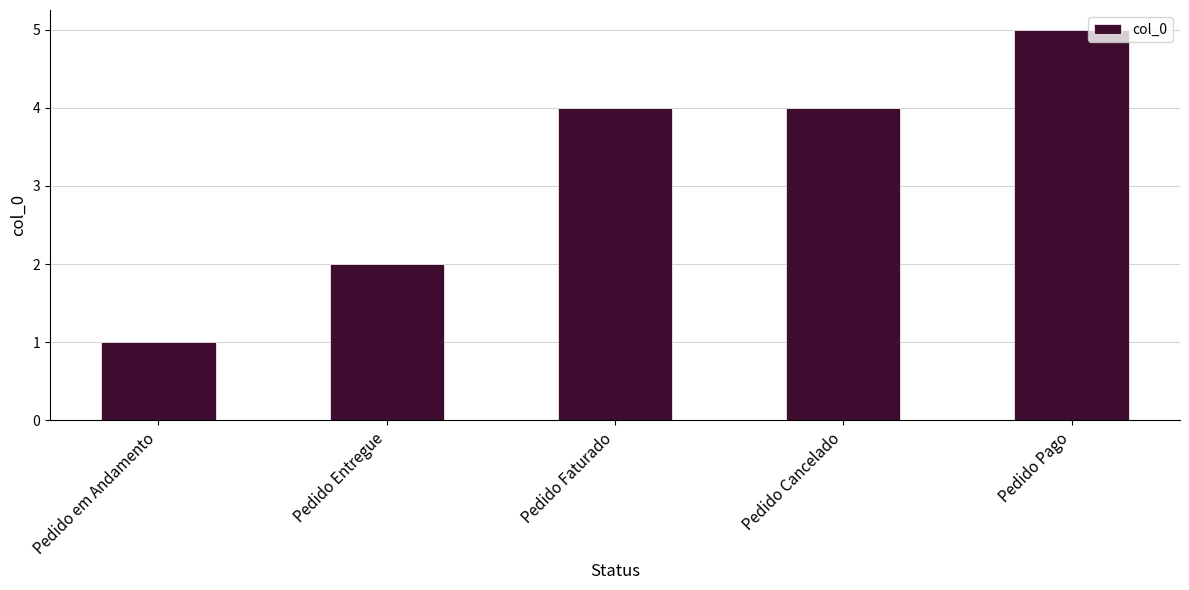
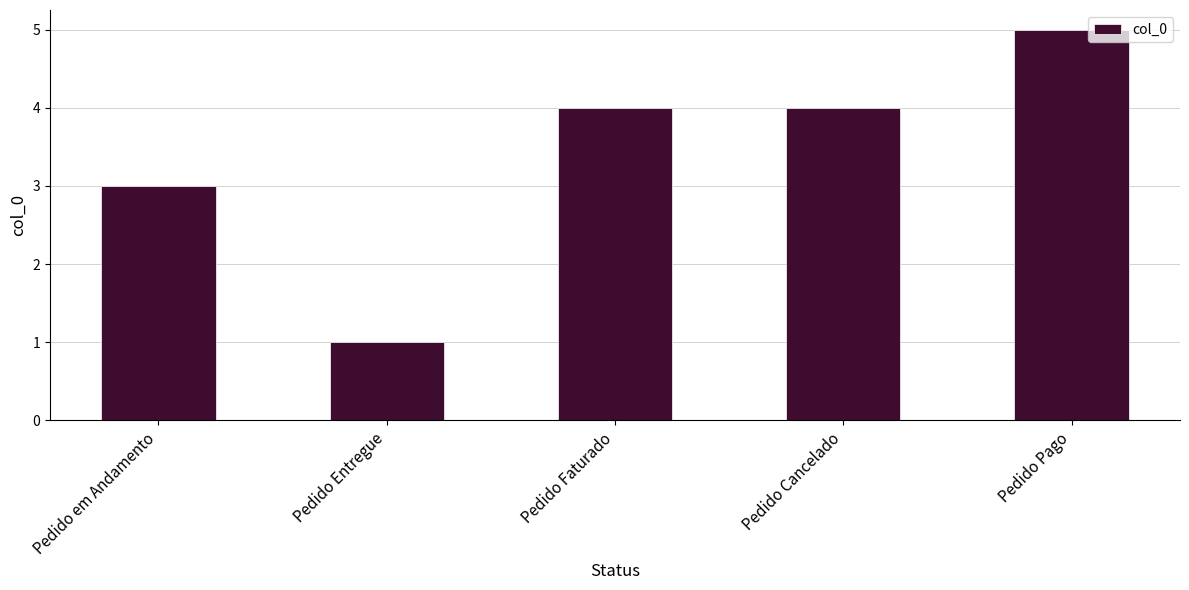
Pedido em Andamento: 1 -> 3
Pedido Entregue: 2 -> 1
